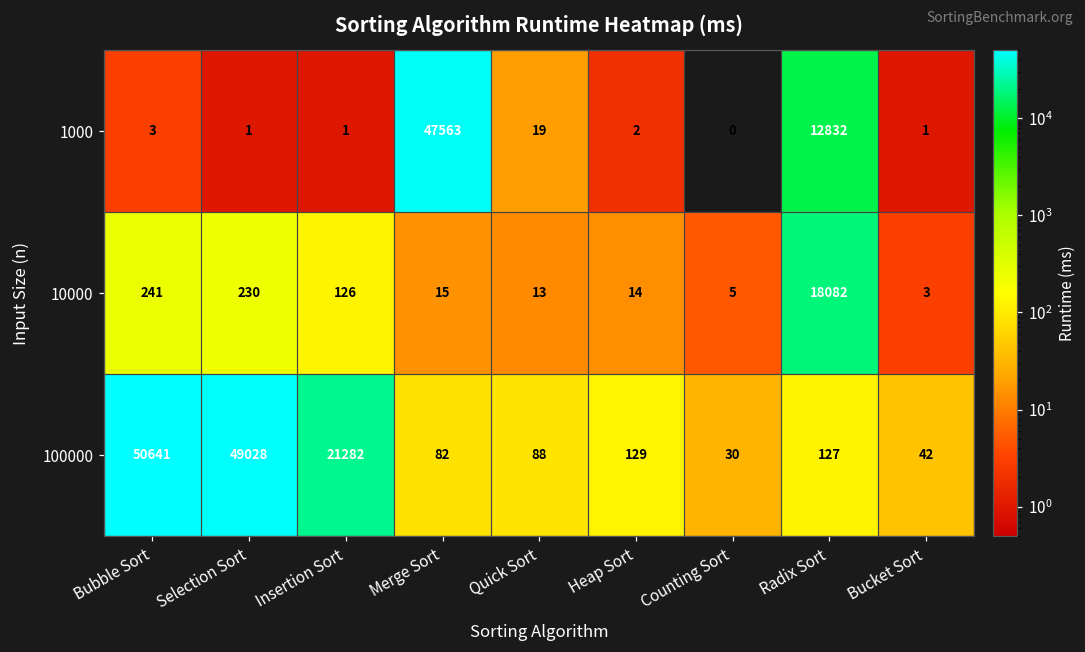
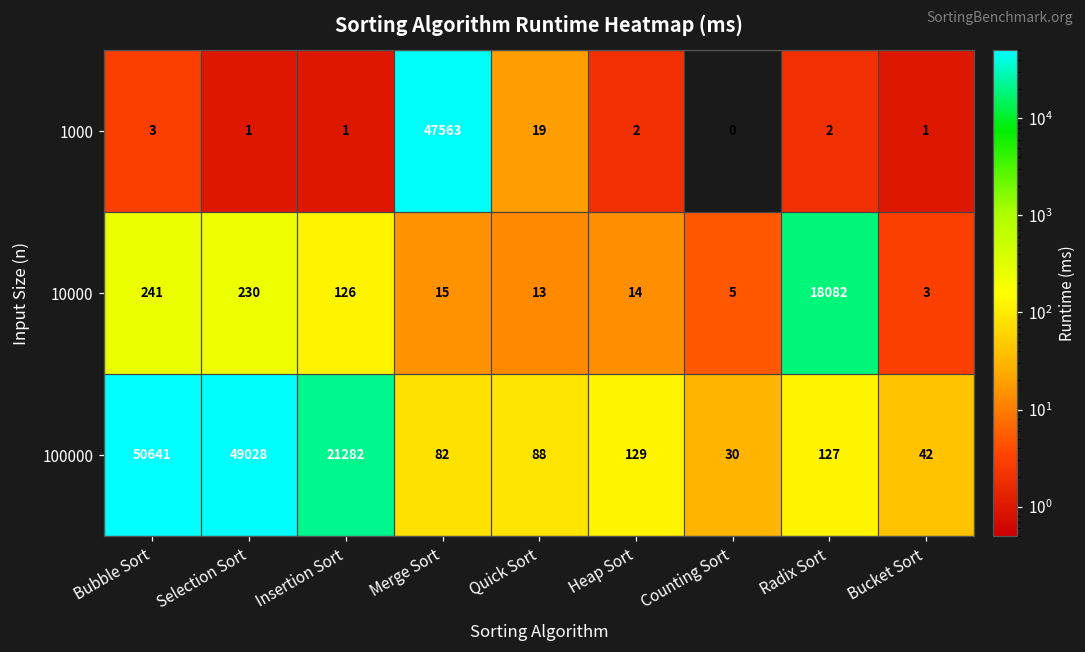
1000, Radix Sort: 12832 -> 2
